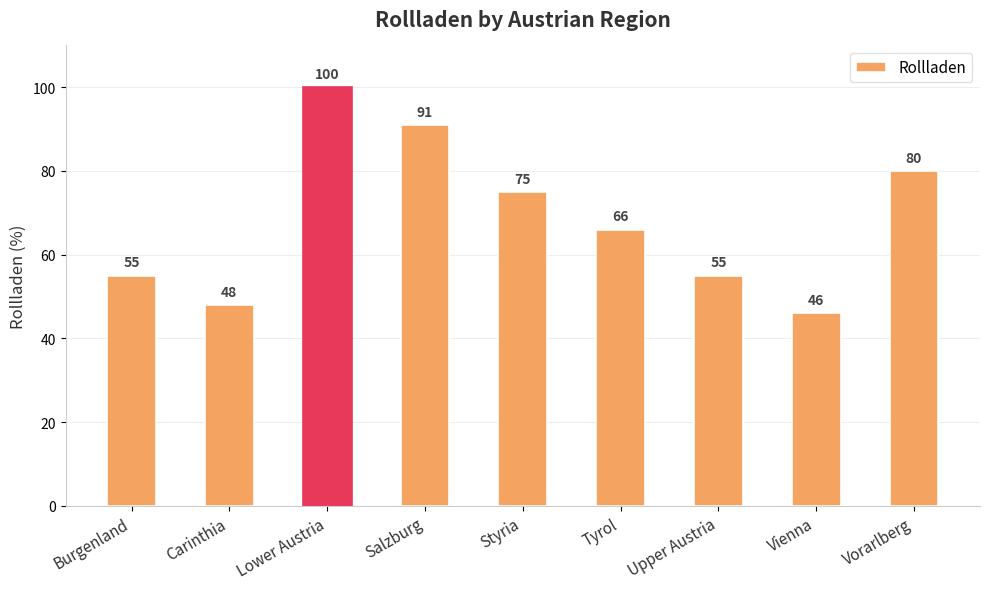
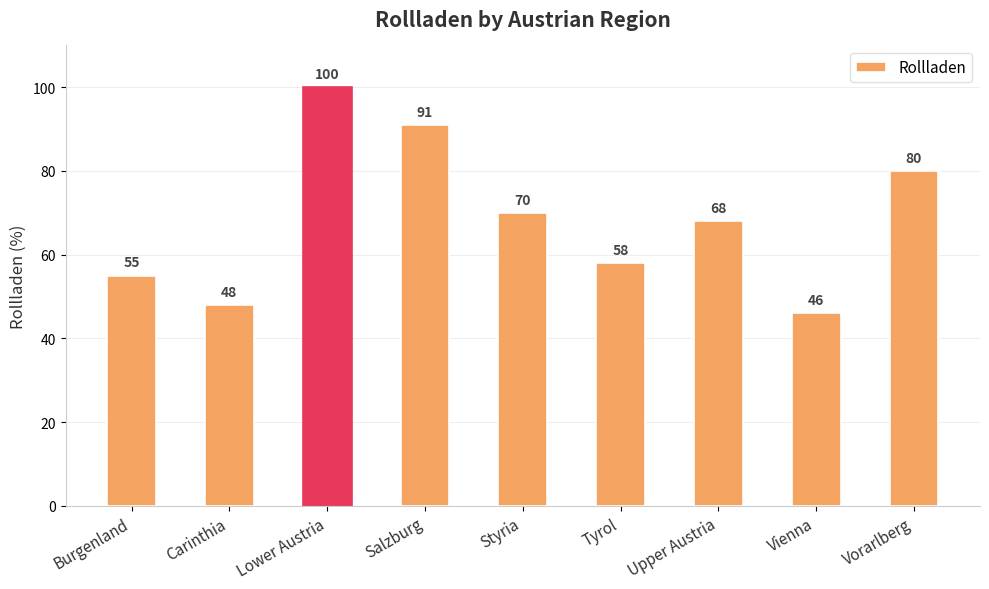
Styria: 75 -> 70
Tyrol: 66 -> 58
Upper Austria: 55 -> 68
